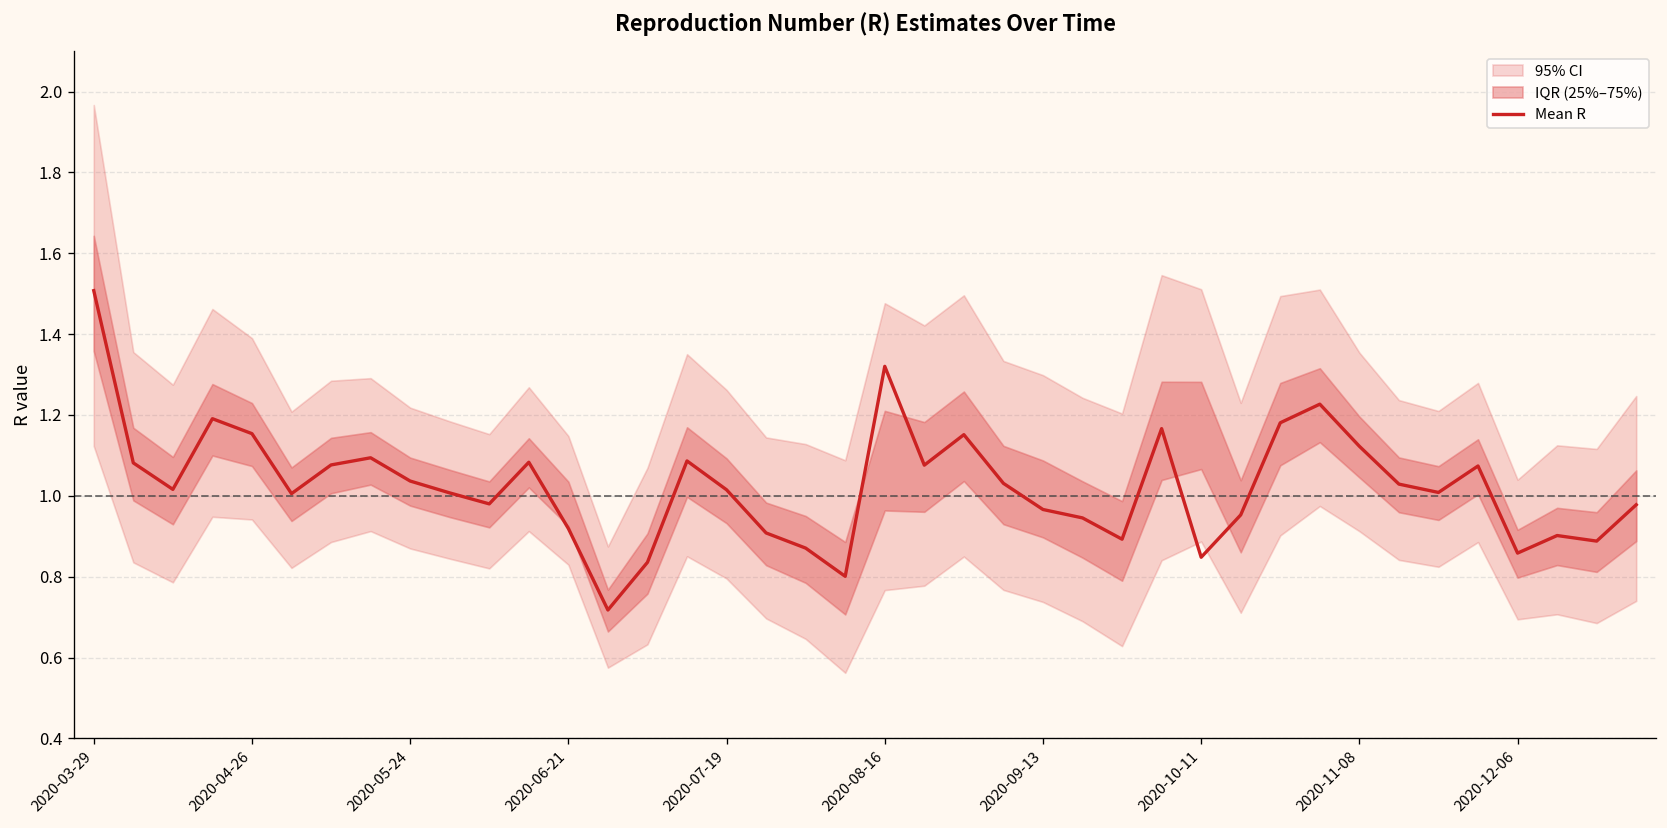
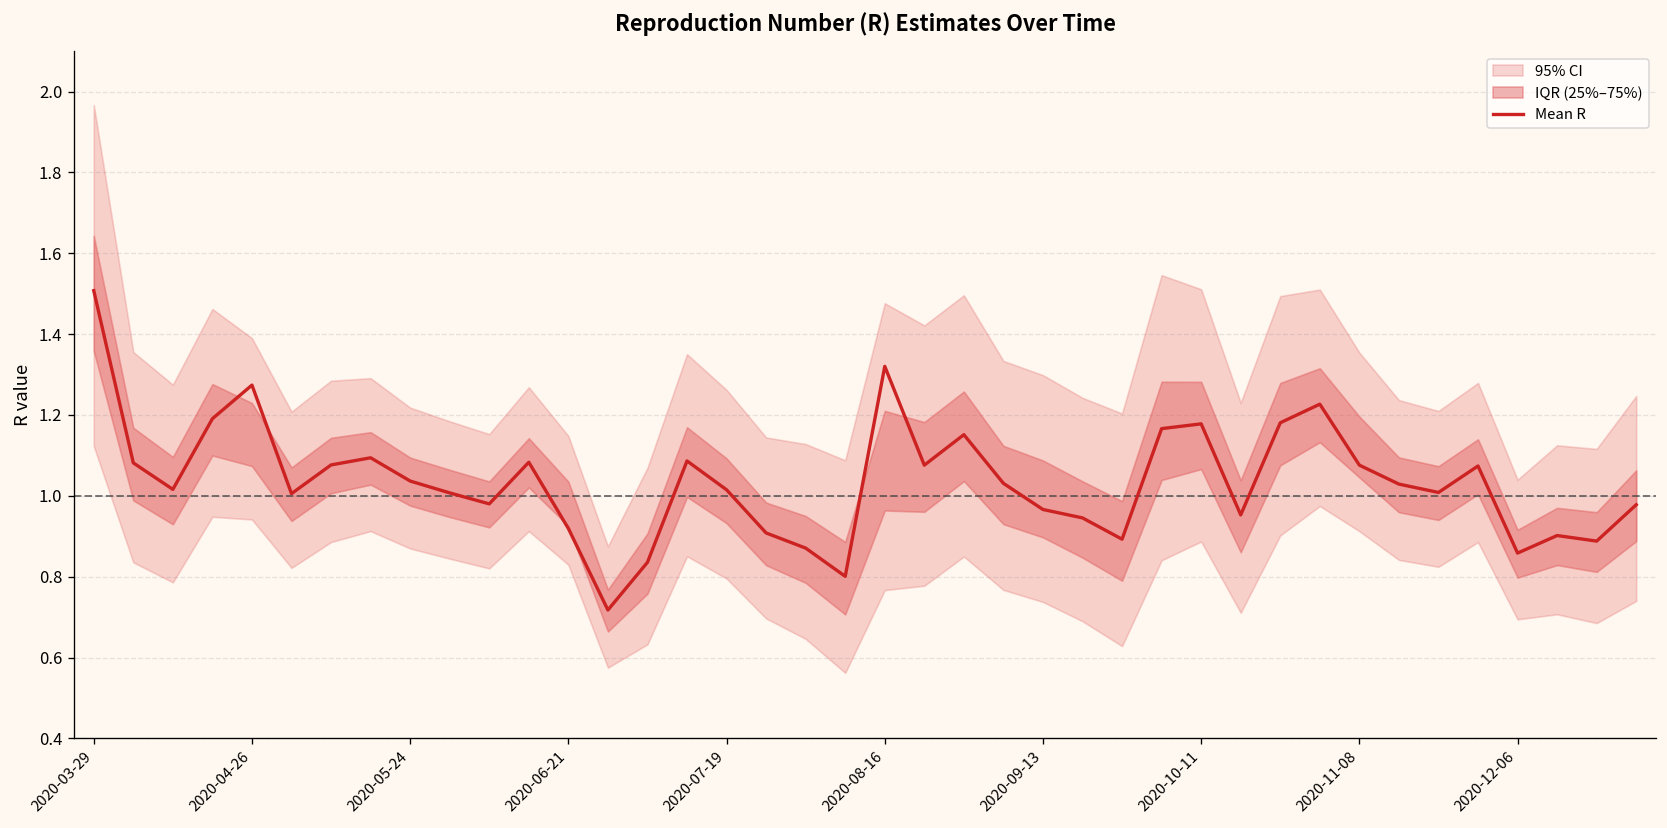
Mean R, 2020-04-26: 1.15 -> 1.27
Mean R, 2020-10-11: 0.85 -> 1.18
Mean R, 2020-11-08: 1.12 -> 1.08
